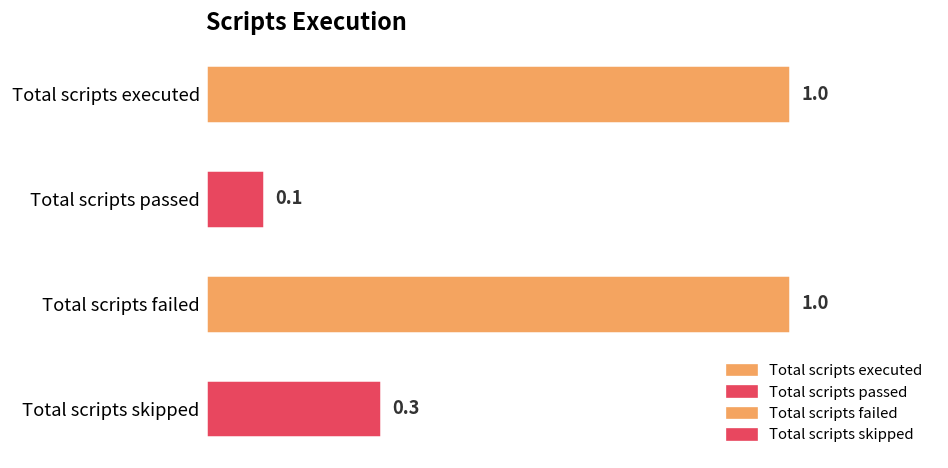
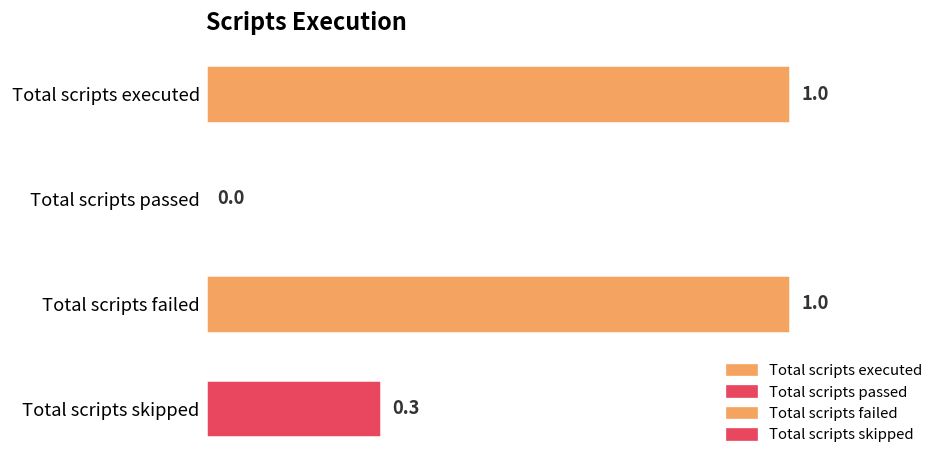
Total scripts passed: 0.1 -> 0.0
